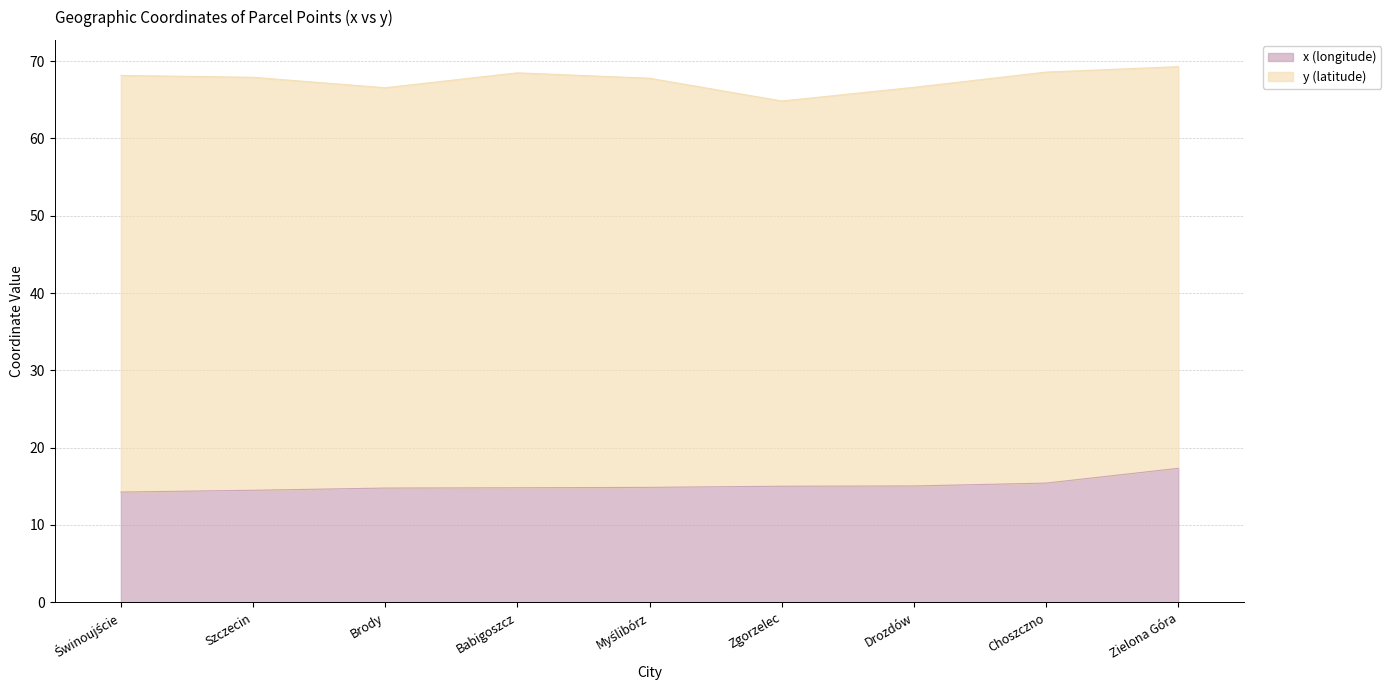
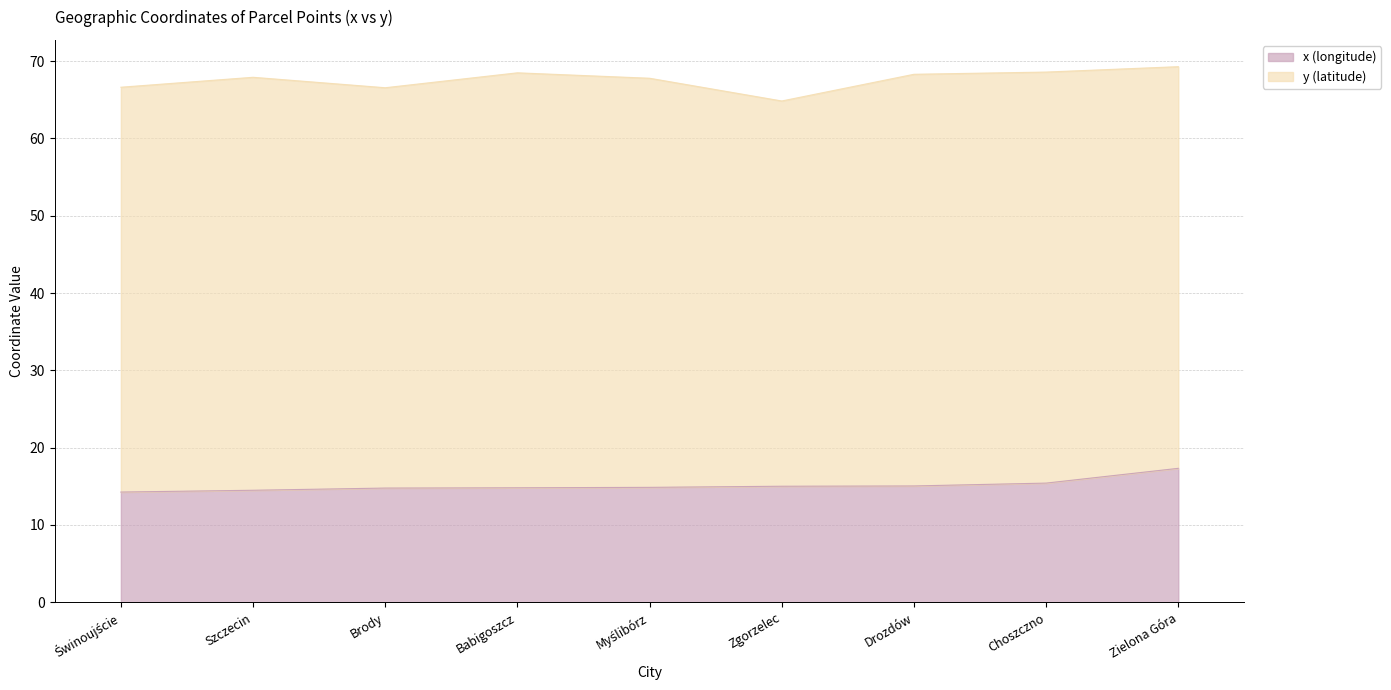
y (latitude), Świnoujście: 54 -> 52
y (latitude), Drozdów: 52 -> 53
